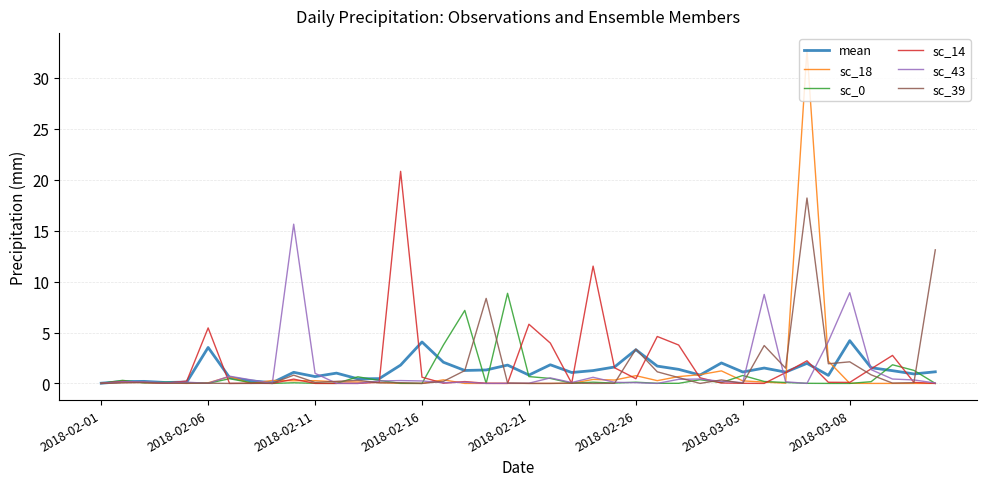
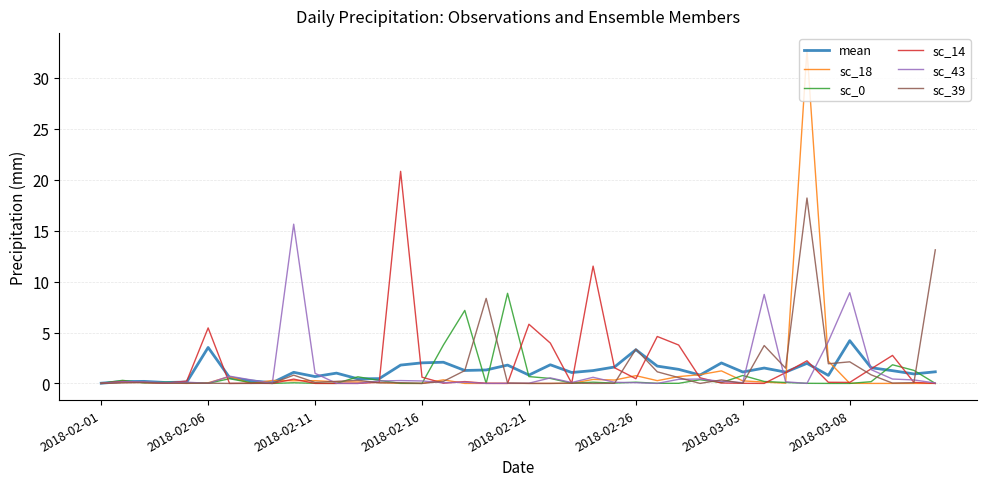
mean, 2018-02-16: 4.1 -> 2.0
